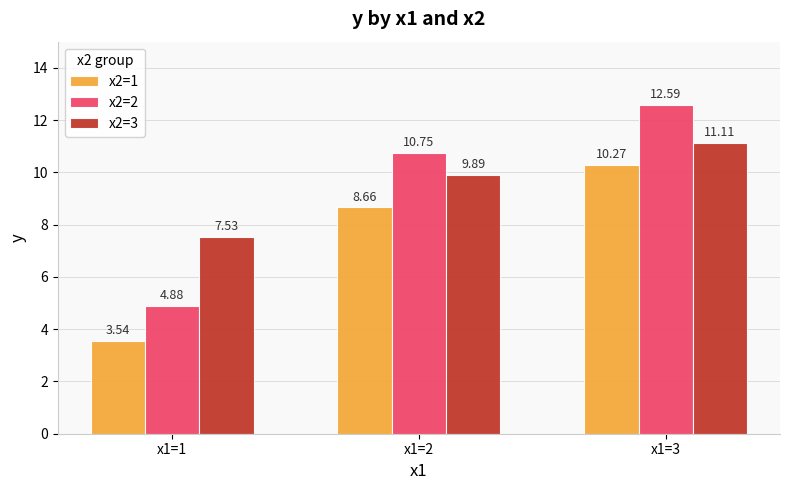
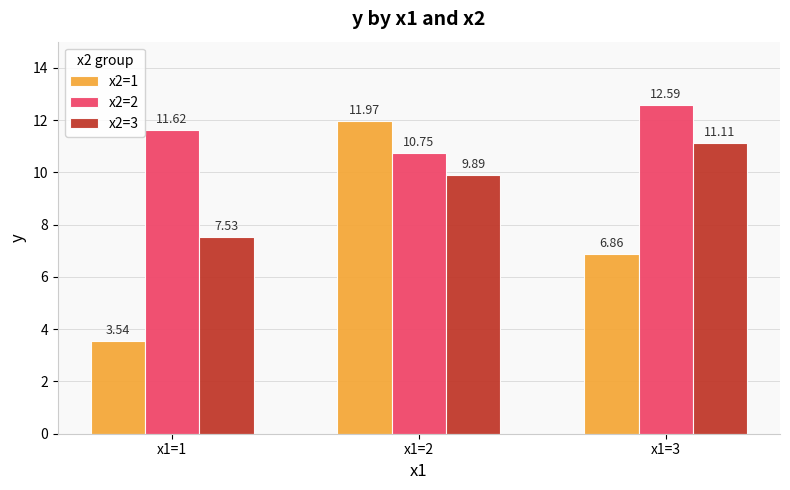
x2=2, x1=1: 4.88 -> 11.62
x2=1, x1=2: 8.66 -> 11.97
x2=1, x1=3: 10.27 -> 6.86
